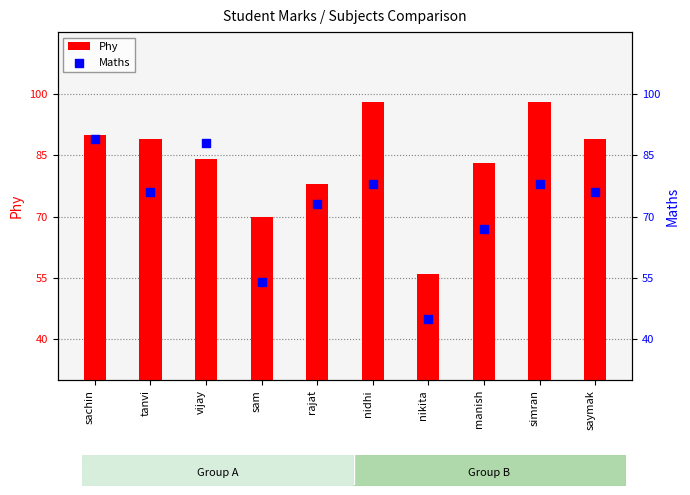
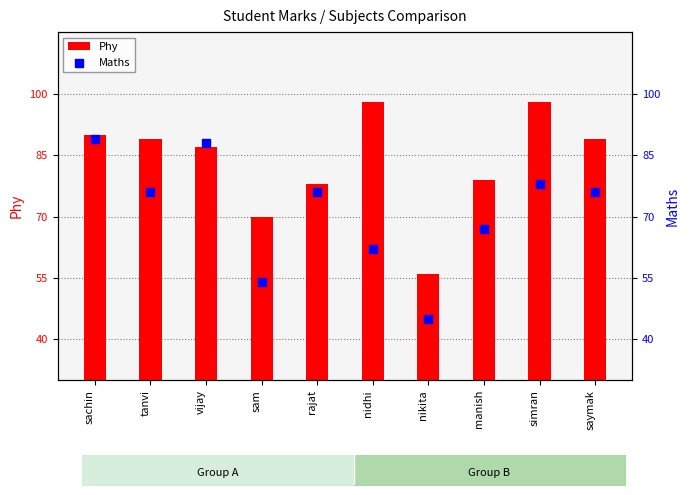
Phy, vijay: 84 -> 87
Phy, manish: 83 -> 79
Maths, rajat: 73 -> 76
Maths, nidhi: 78 -> 62
